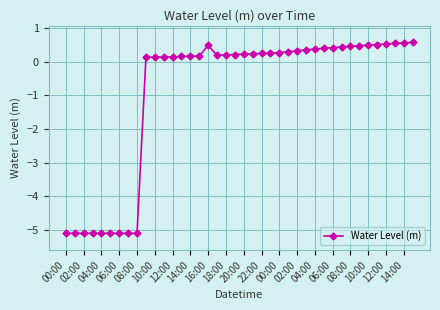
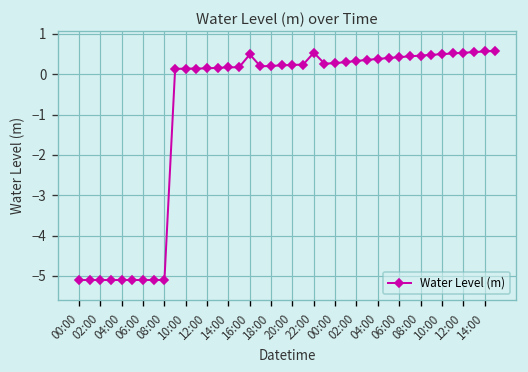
22:00: 0.3 -> 0.5
